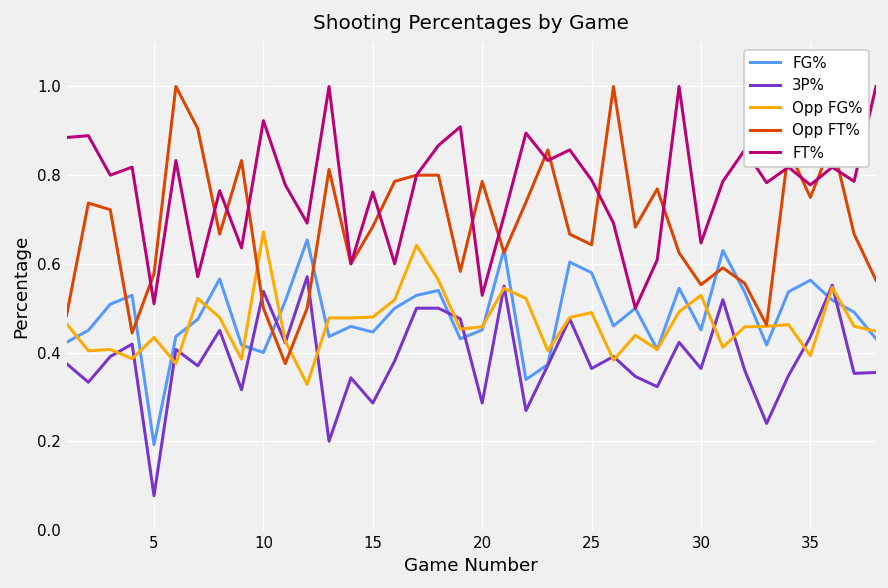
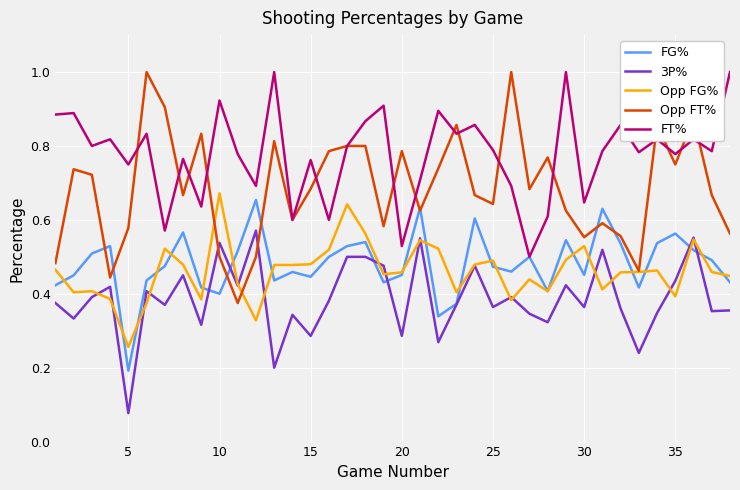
Opp FG%, 5: 0.43 -> 0.26
FT%, 5: 0.51 -> 0.75
FG%, 25: 0.58 -> 0.47
